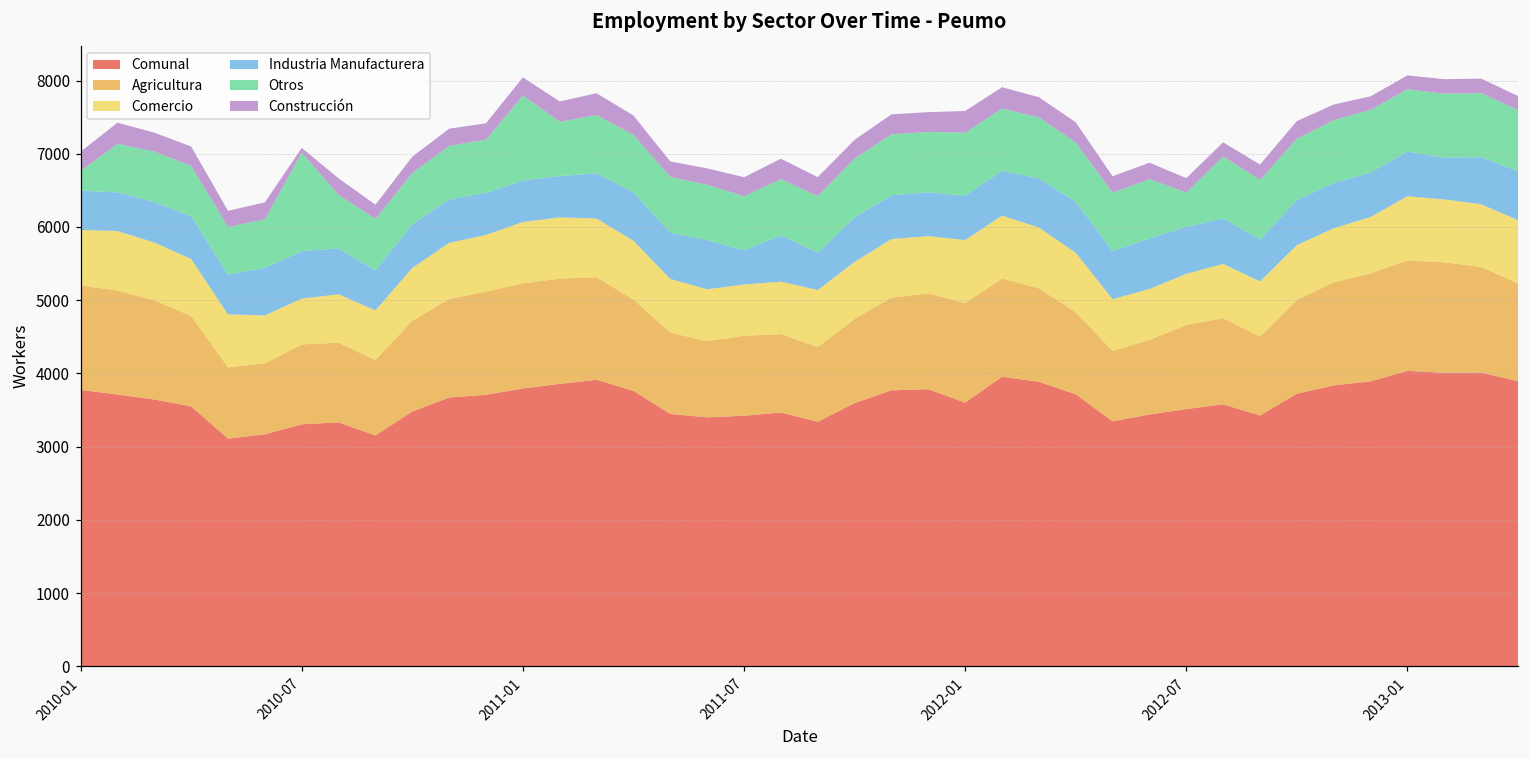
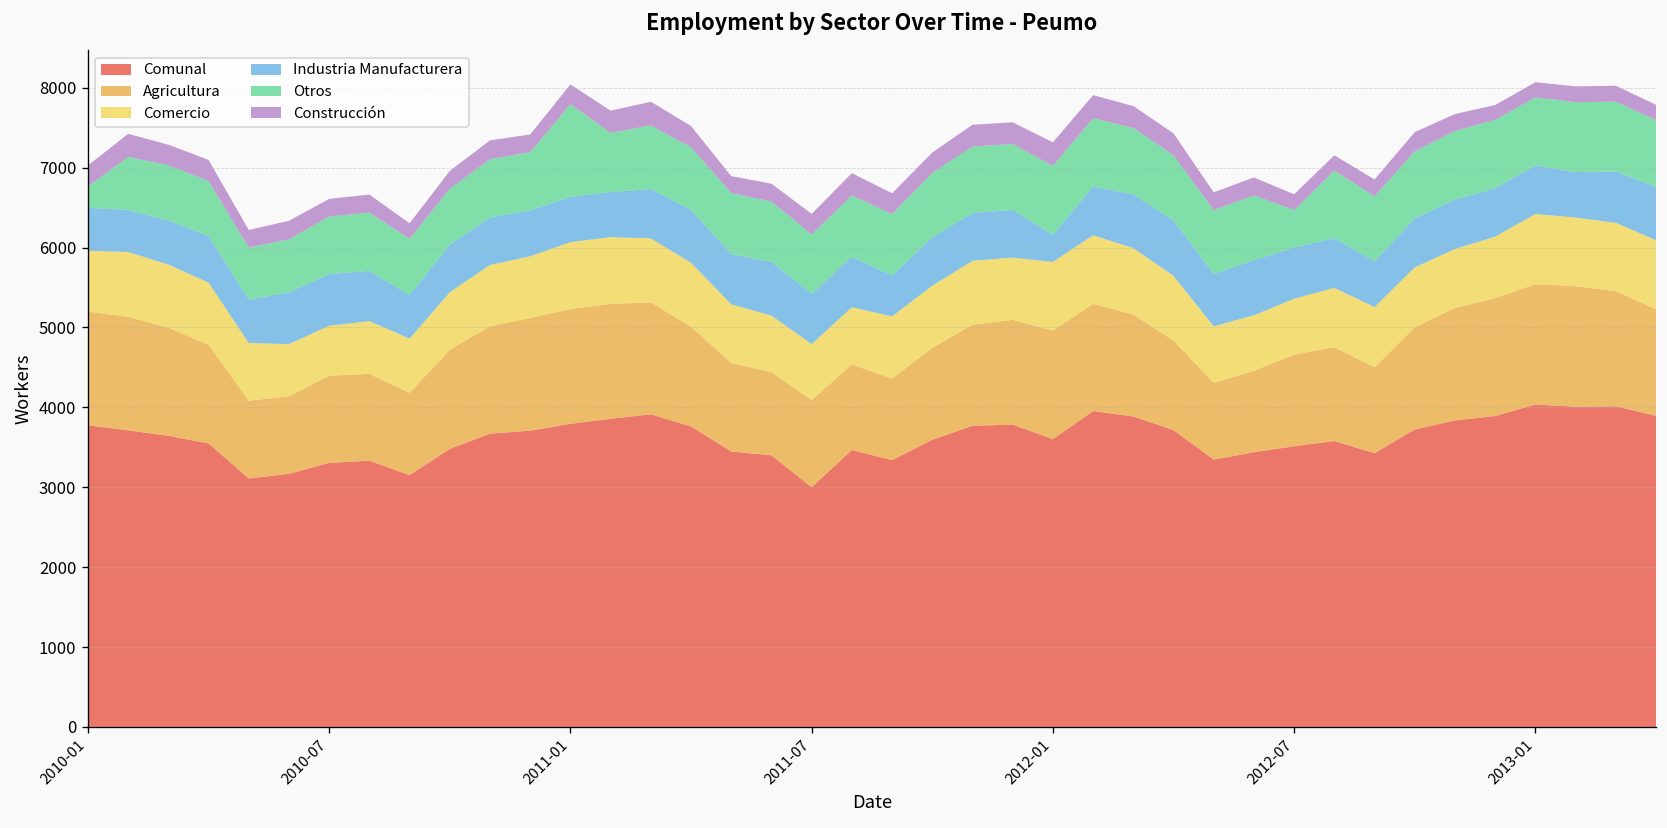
Otros, 2010-07: 1300 -> 700
Construcción, 2010-07: 100 -> 200
Comunal, 2011-07: 3400 -> 3000
Industria Manufacturera, 2011-07: 500 -> 600
Industria Manufacturera, 2012-01: 600 -> 300
